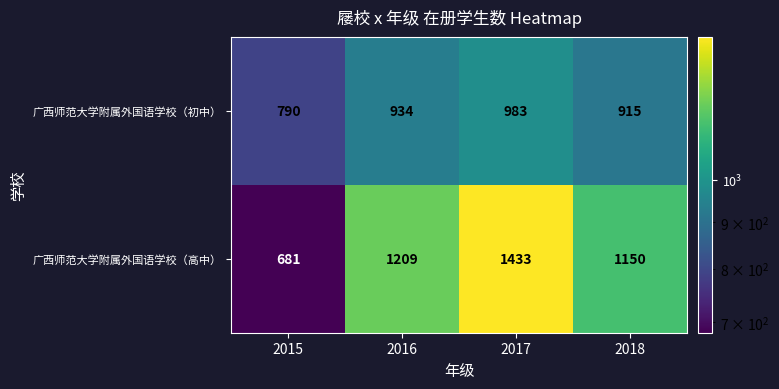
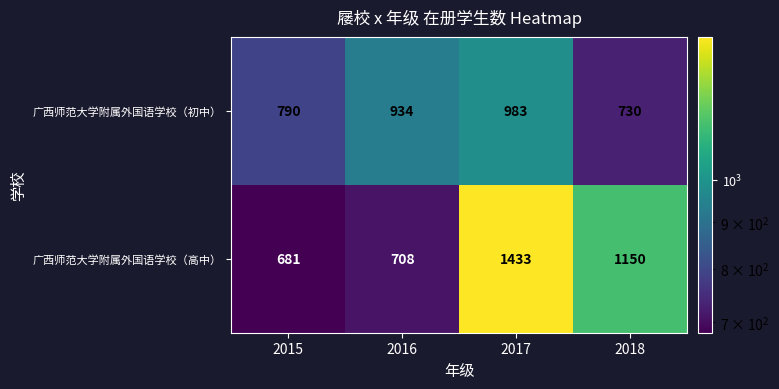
广西师范大学附属外国语学校（初中）, 2018: 915 -> 730
广西师范大学附属外国语学校（高中）, 2016: 1209 -> 708
